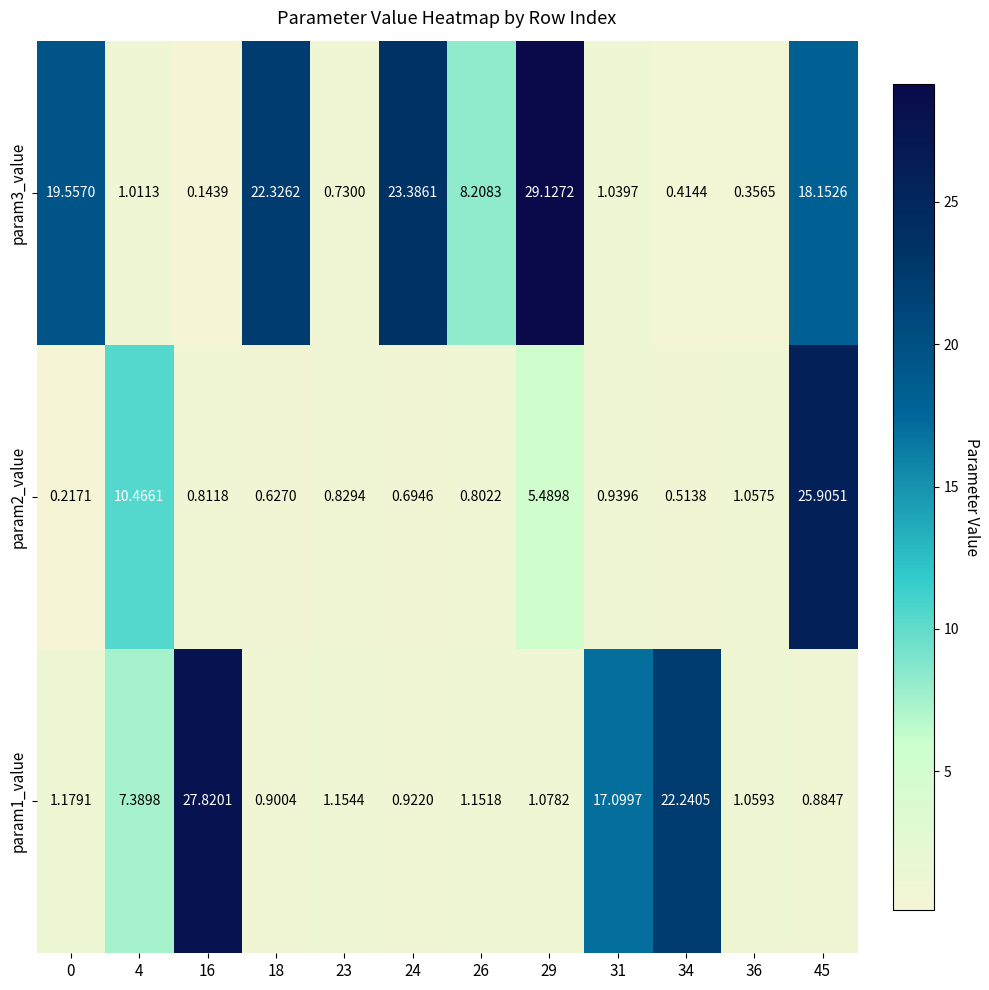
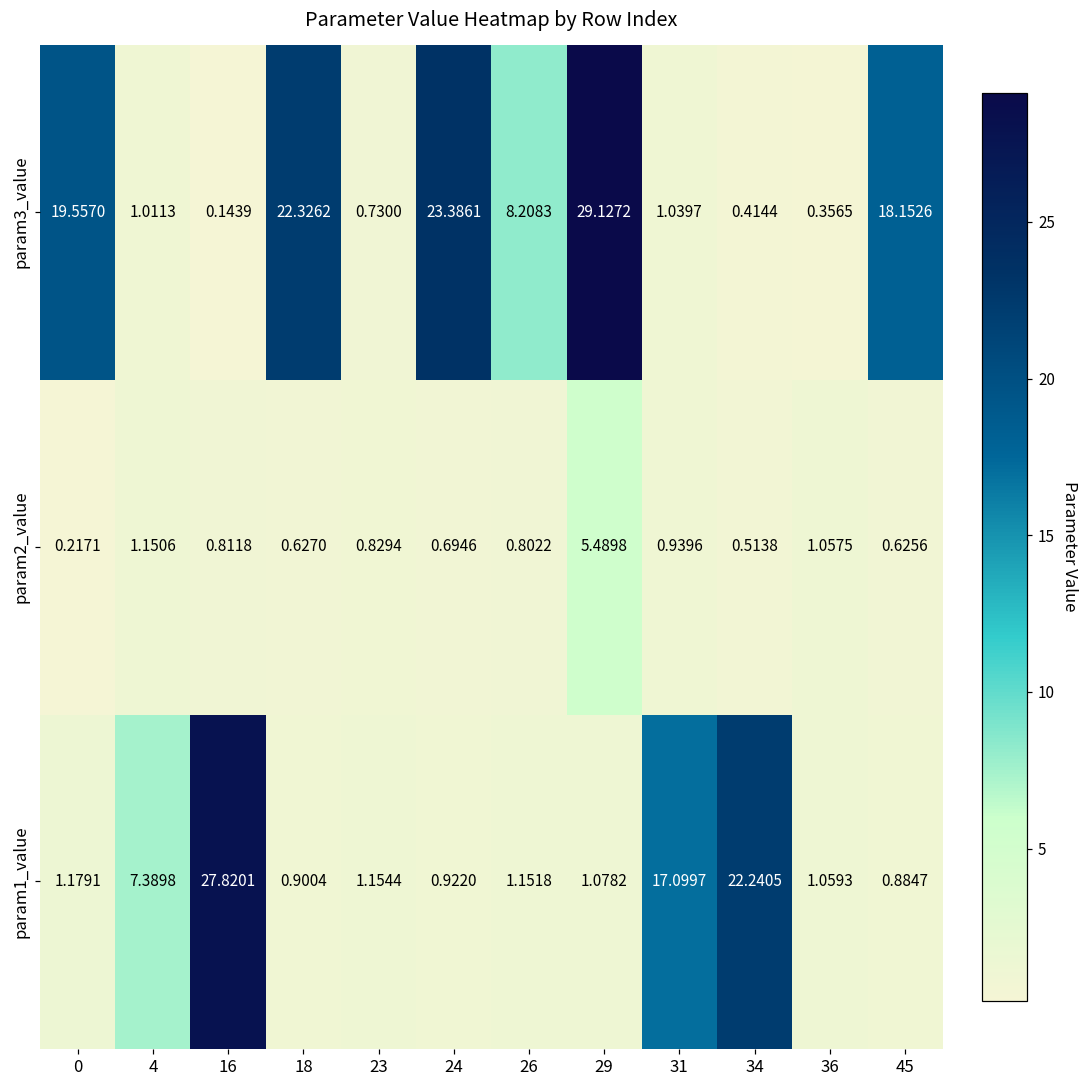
param2_value, 4: 10.4661 -> 1.1506
param2_value, 45: 25.9051 -> 0.6256
